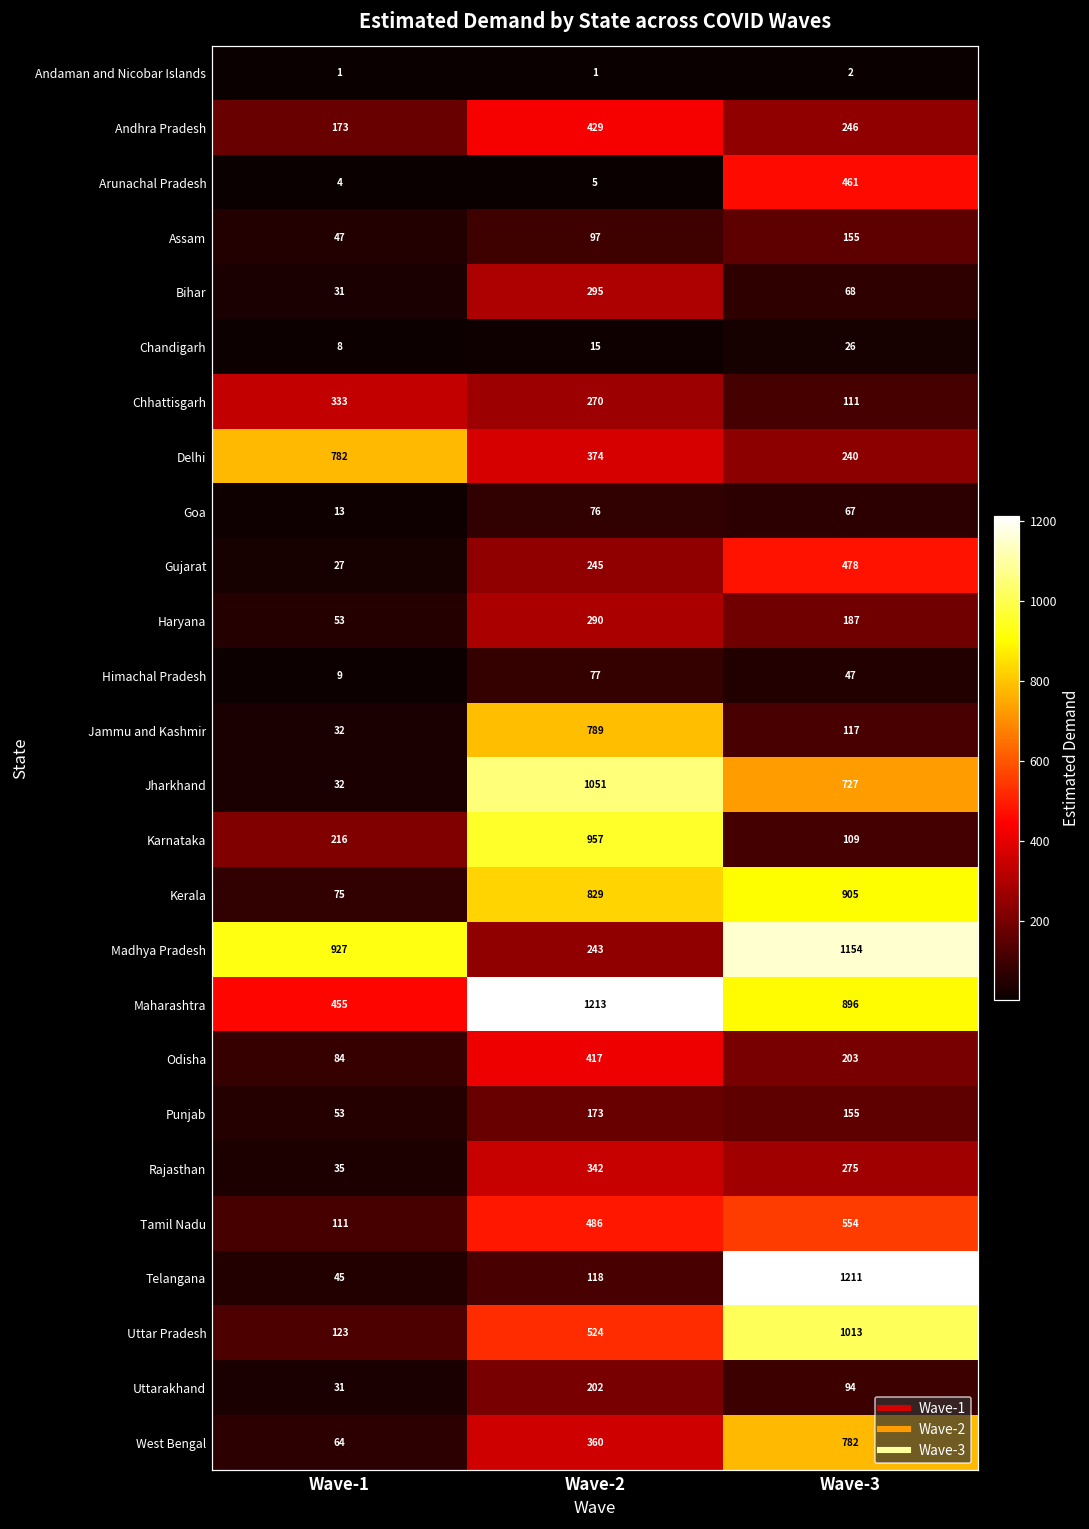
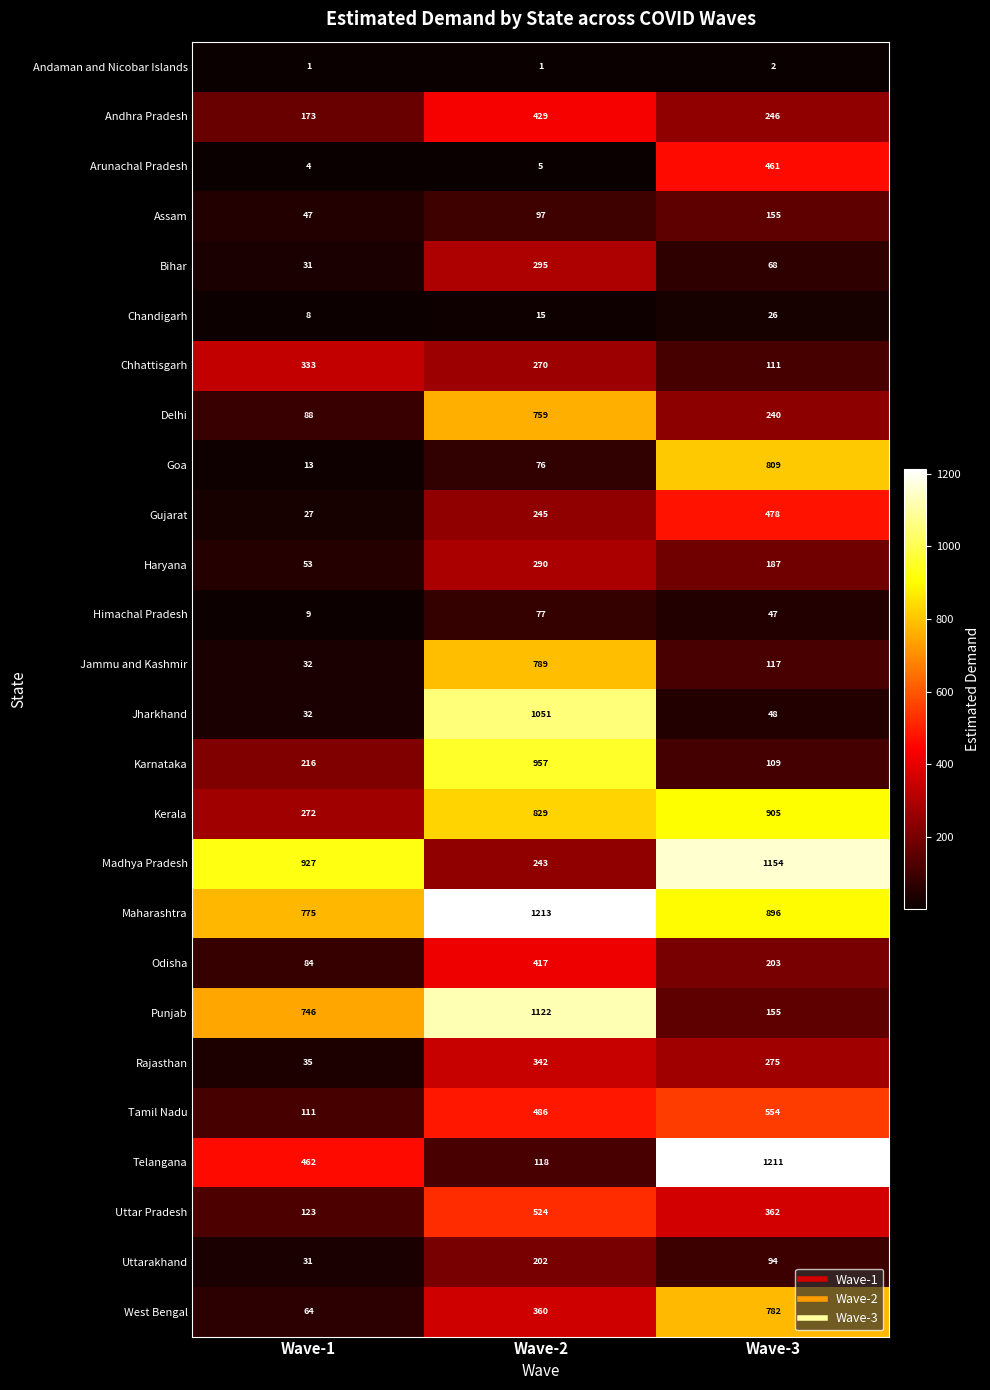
Delhi, Wave-1: 782 -> 88
Delhi, Wave-2: 374 -> 759
Goa, Wave-3: 67 -> 809
Jharkhand, Wave-3: 727 -> 48
Kerala, Wave-1: 75 -> 272
Maharashtra, Wave-1: 455 -> 775
Punjab, Wave-1: 53 -> 746
Punjab, Wave-2: 173 -> 1122
Telangana, Wave-1: 45 -> 462
Uttar Pradesh, Wave-3: 1013 -> 362
